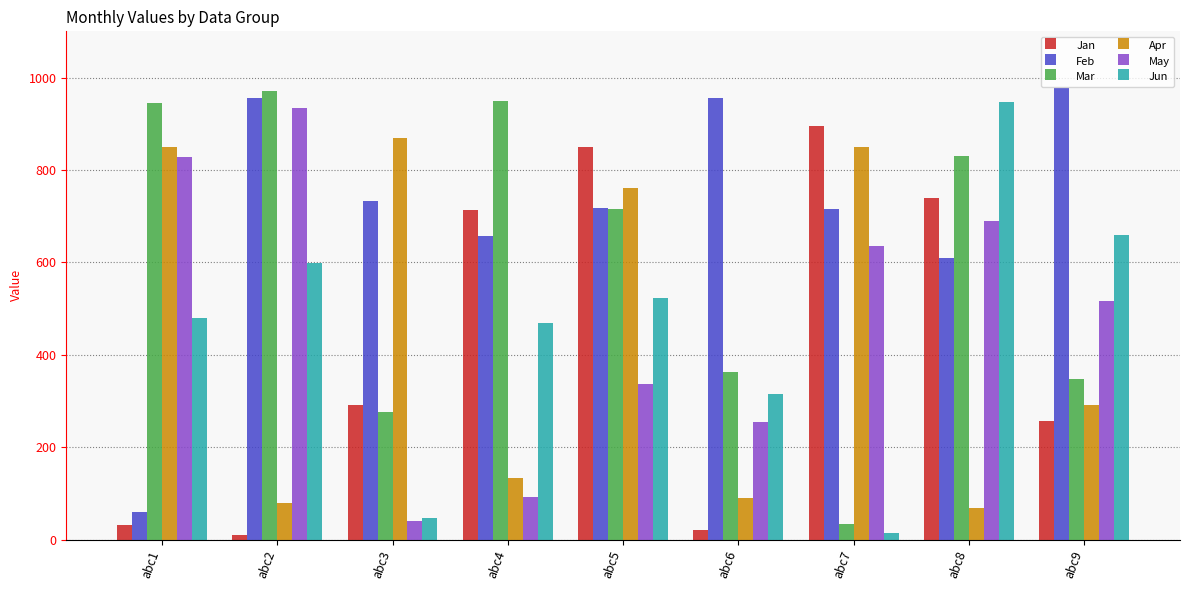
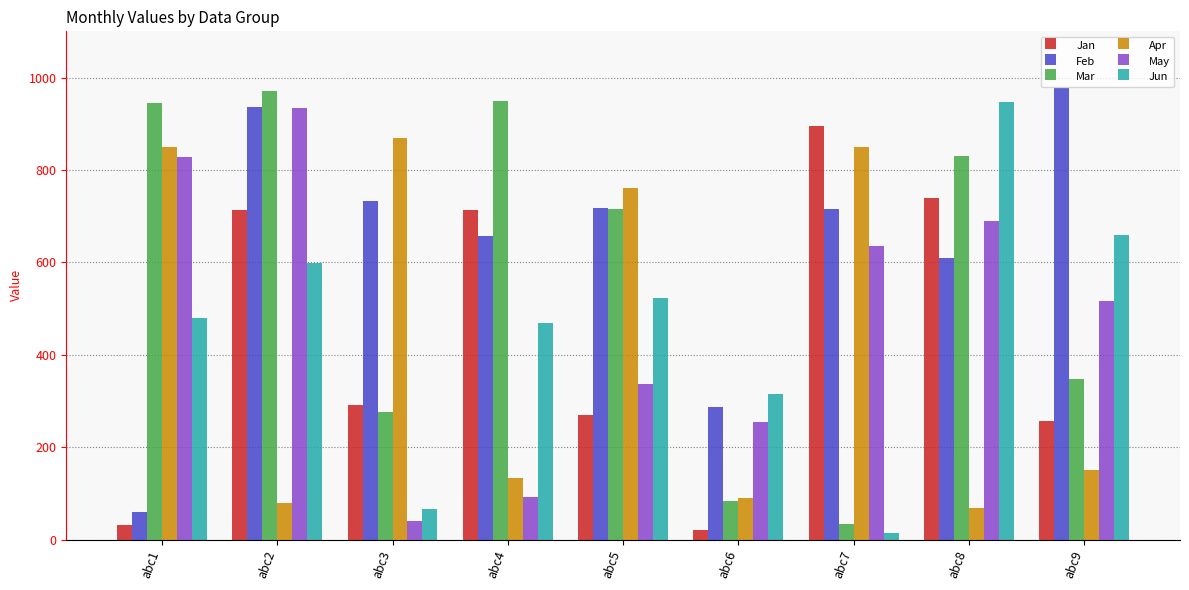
Jan, abc2: 10 -> 710
Feb, abc2: 960 -> 940
Jun, abc3: 50 -> 70
Jan, abc5: 850 -> 270
Feb, abc6: 960 -> 290
Mar, abc6: 360 -> 80
Apr, abc9: 290 -> 150
